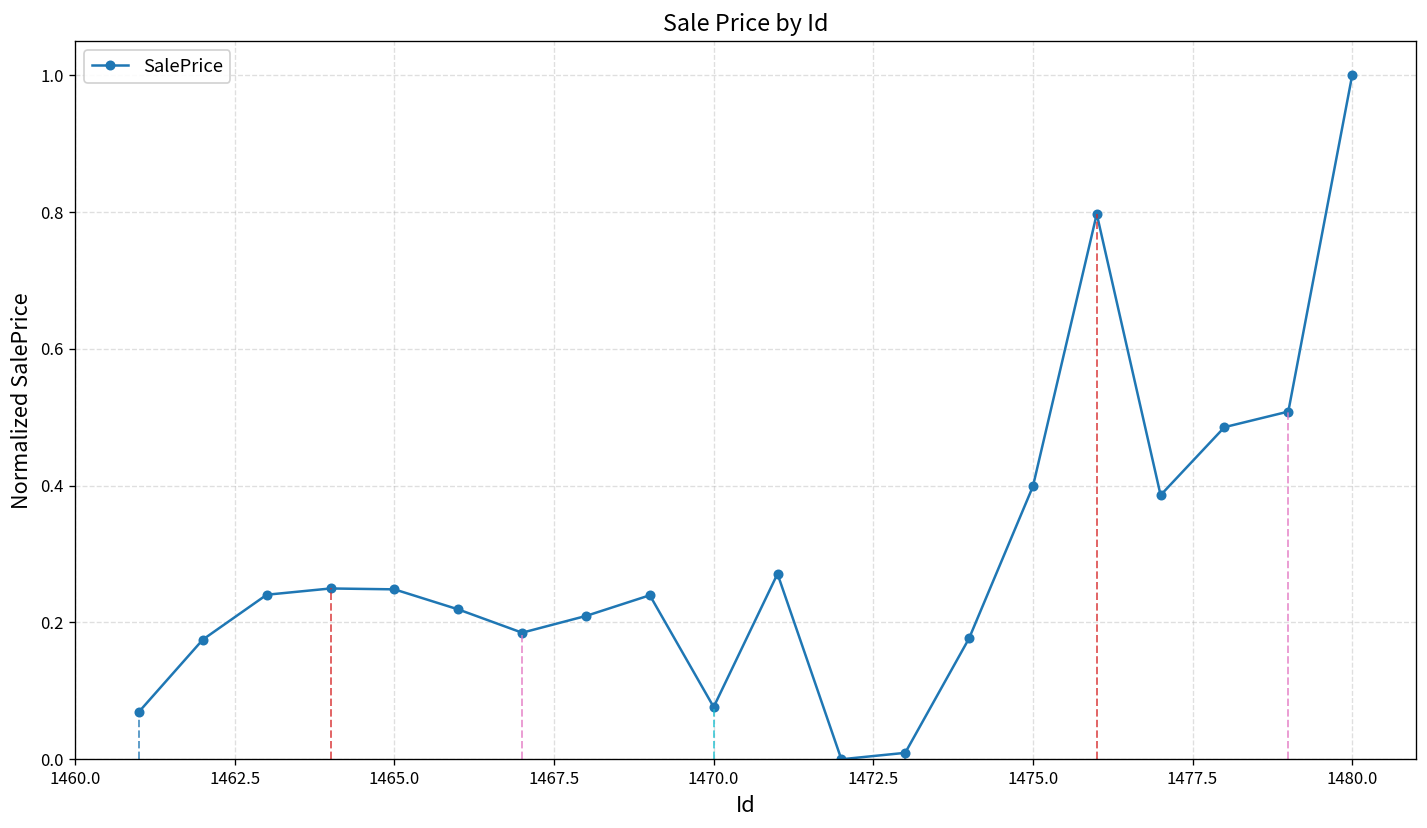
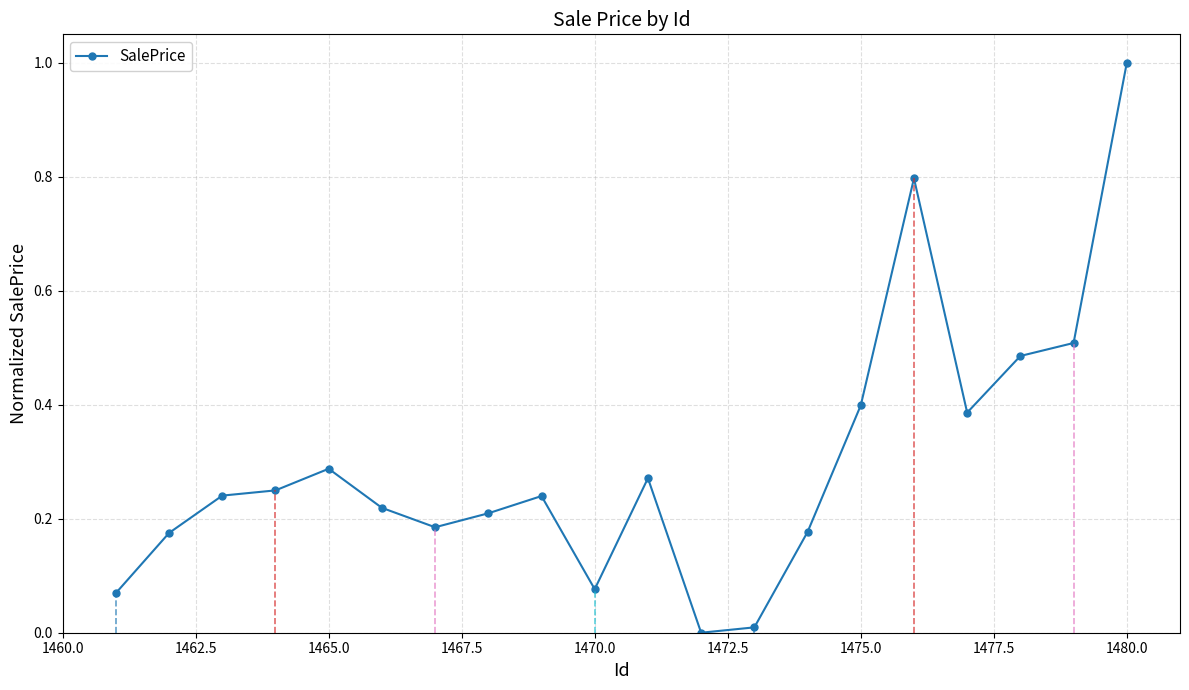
1465.0: 0.25 -> 0.29
